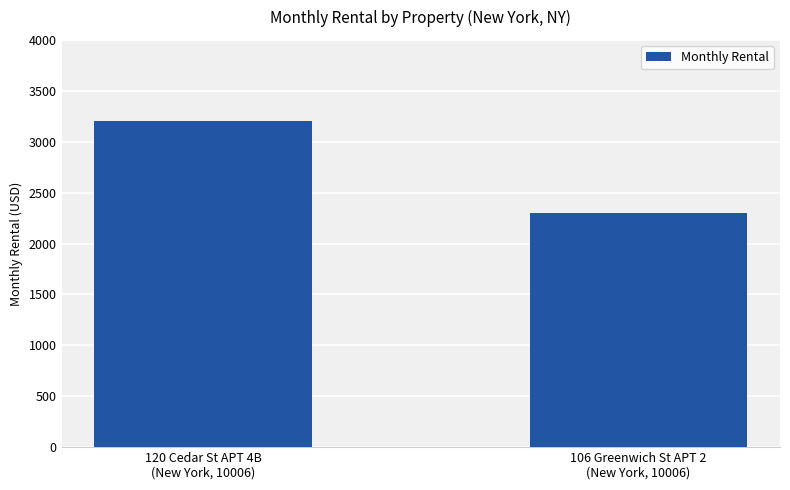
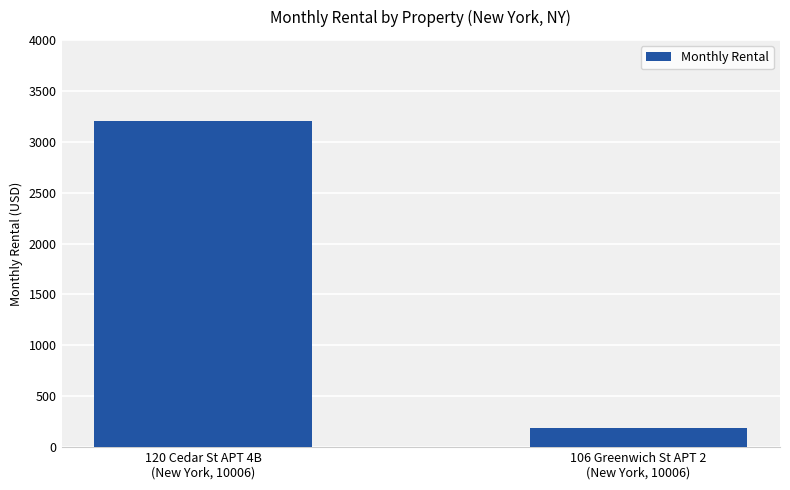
106 Greenwich St APT 2 (New York, 10006): 2300 -> 190
